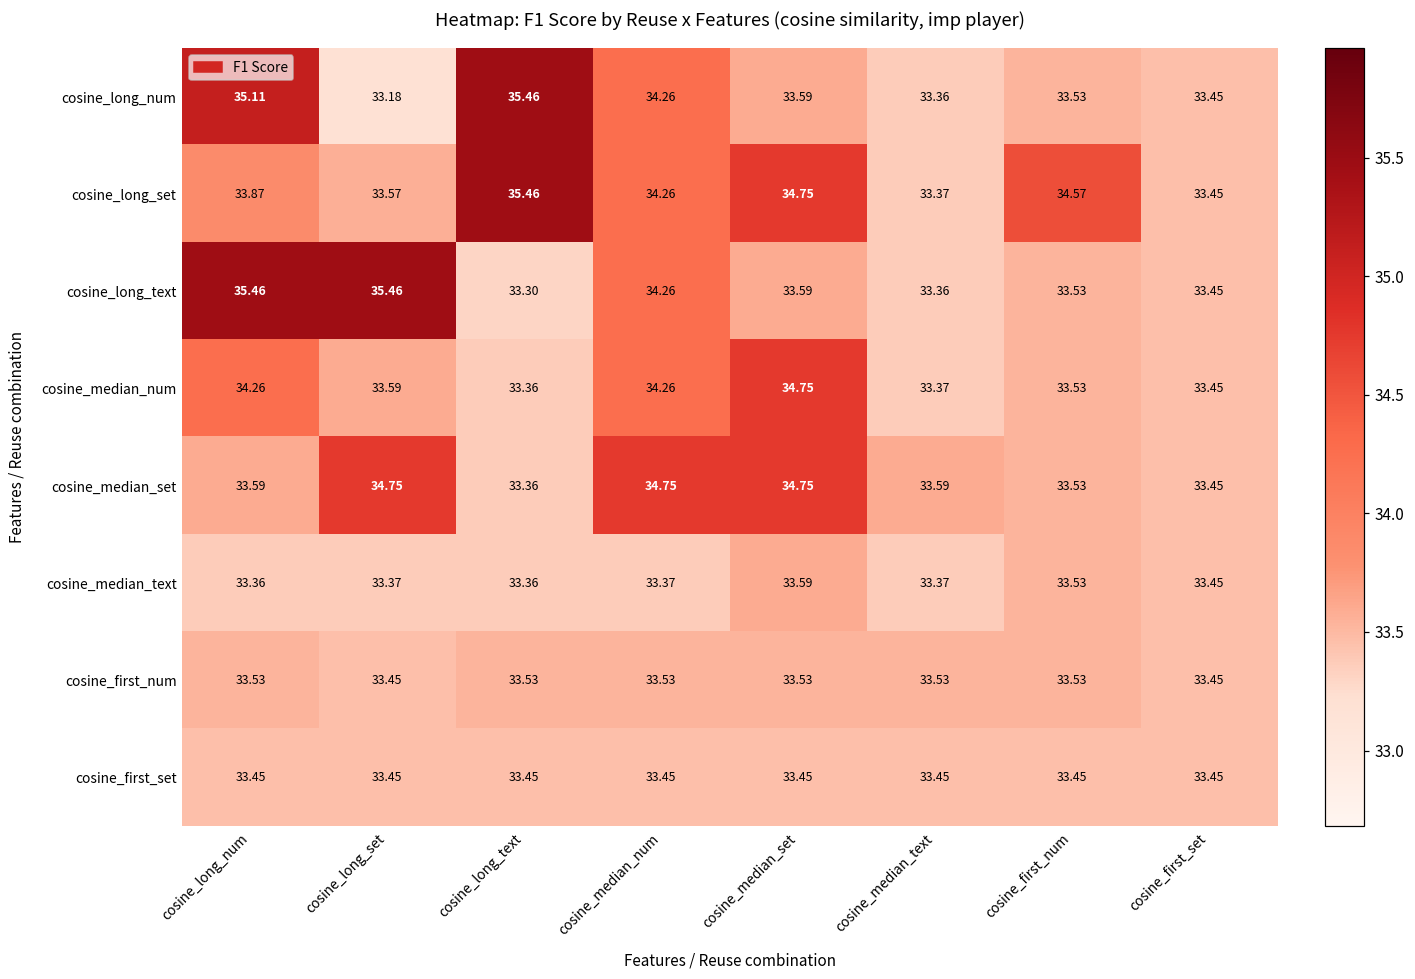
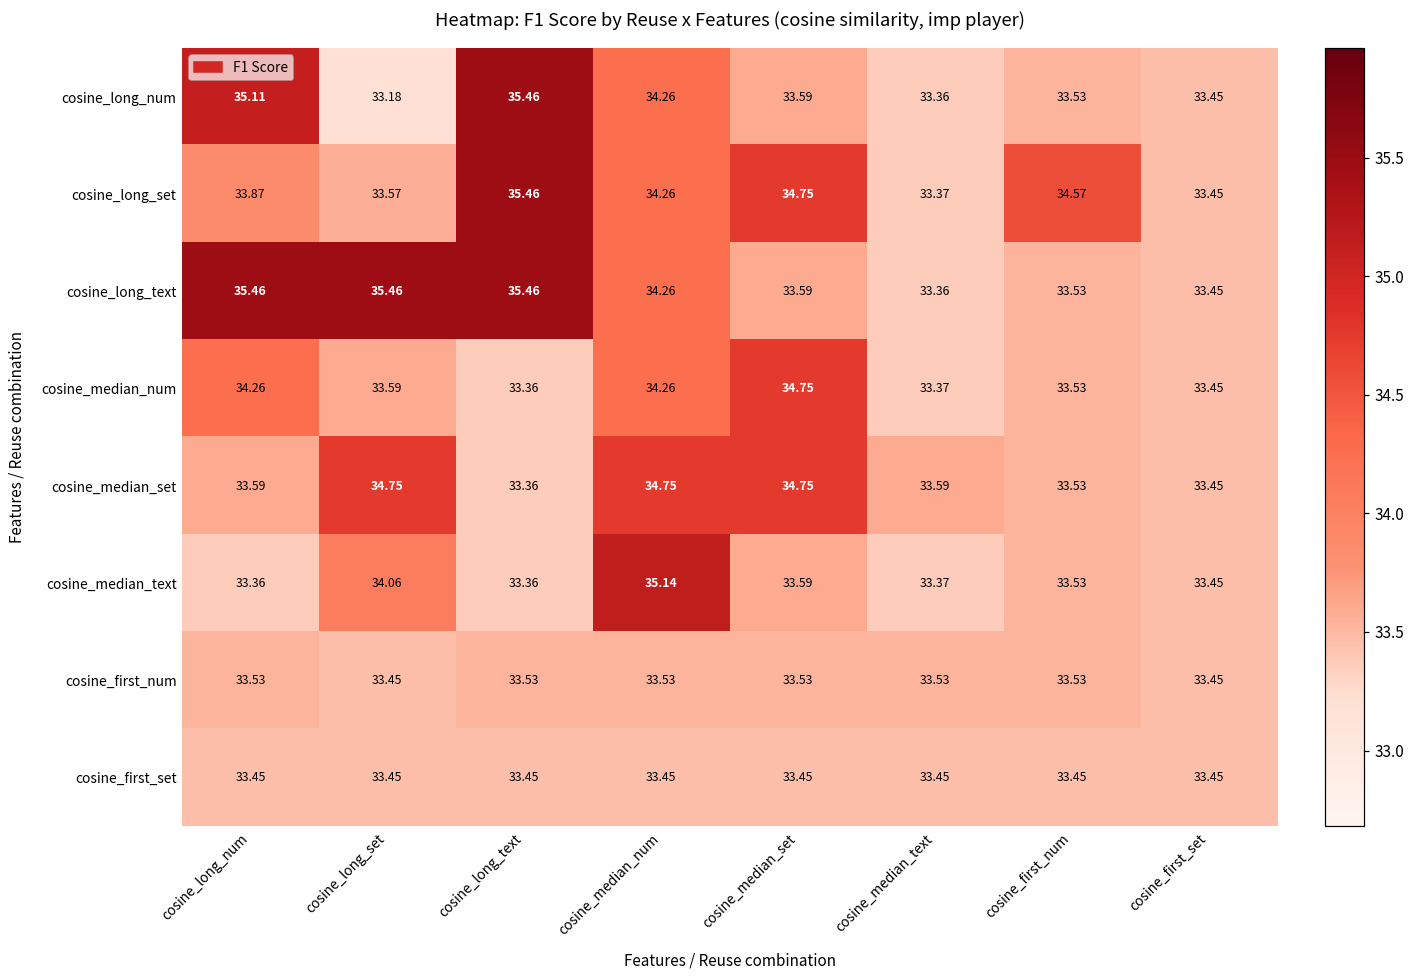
cosine_long_text, cosine_long_text: 33.30 -> 35.46
cosine_median_text, cosine_long_set: 33.37 -> 34.06
cosine_median_text, cosine_median_num: 33.37 -> 35.14
